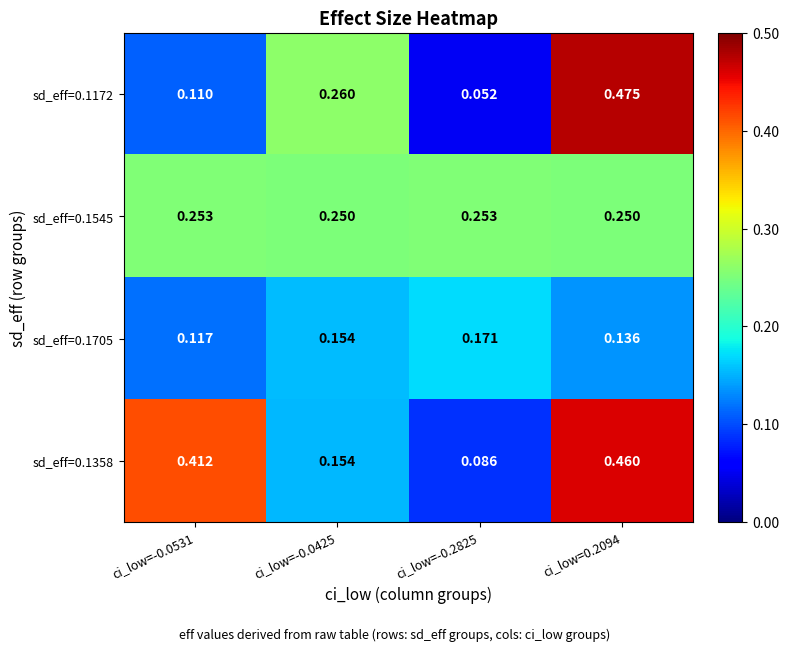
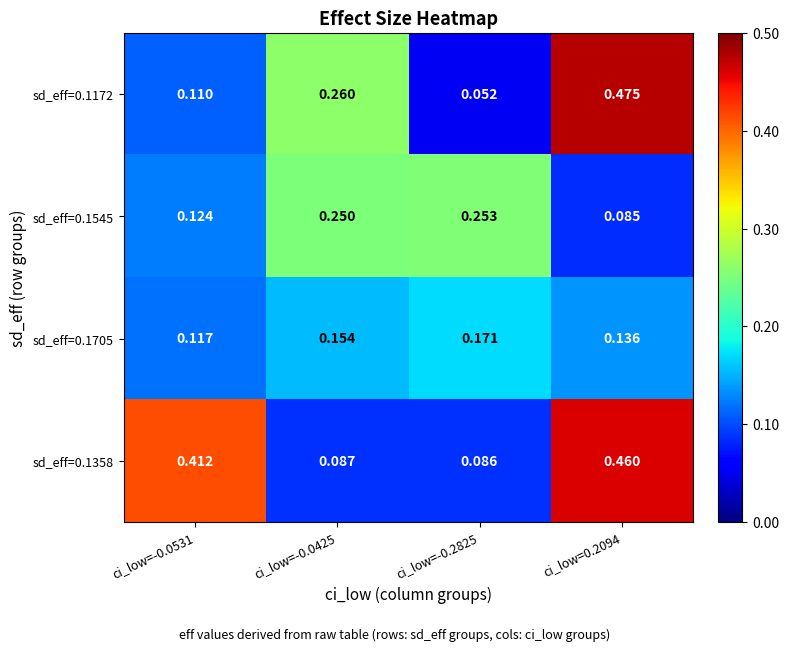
sd_eff=0.1545, ci_low=-0.0531: 0.253 -> 0.124
sd_eff=0.1545, ci_low=0.2094: 0.250 -> 0.085
sd_eff=0.1358, ci_low=-0.0425: 0.154 -> 0.087
